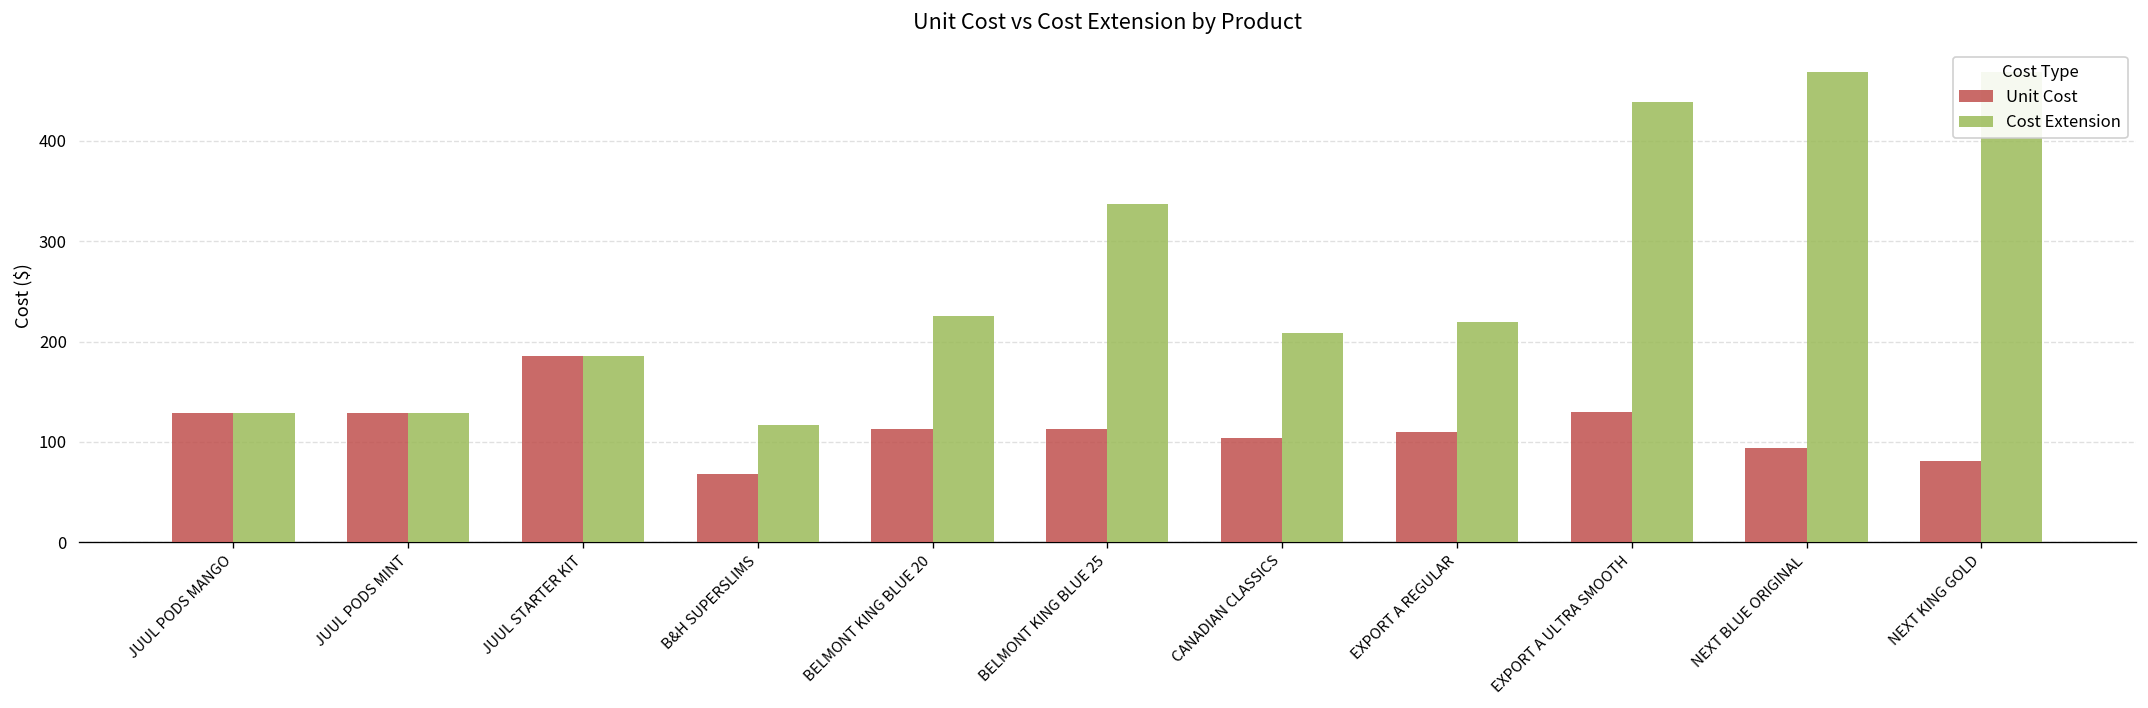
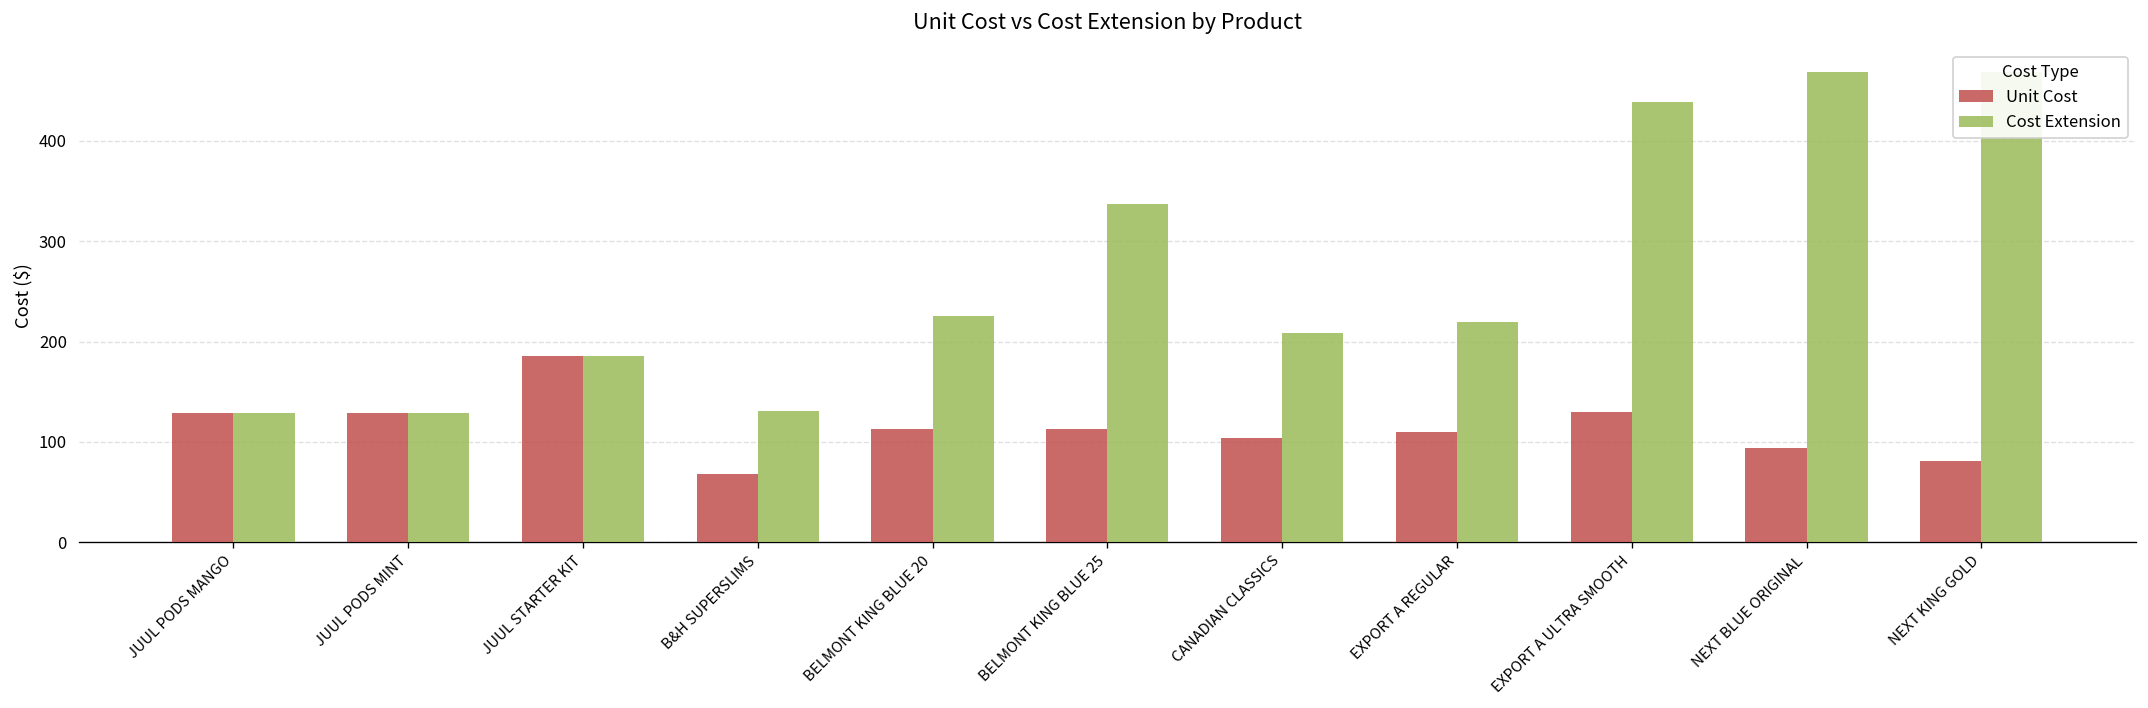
Cost Extension, B&H SUPERSLIMS: 120 -> 130
